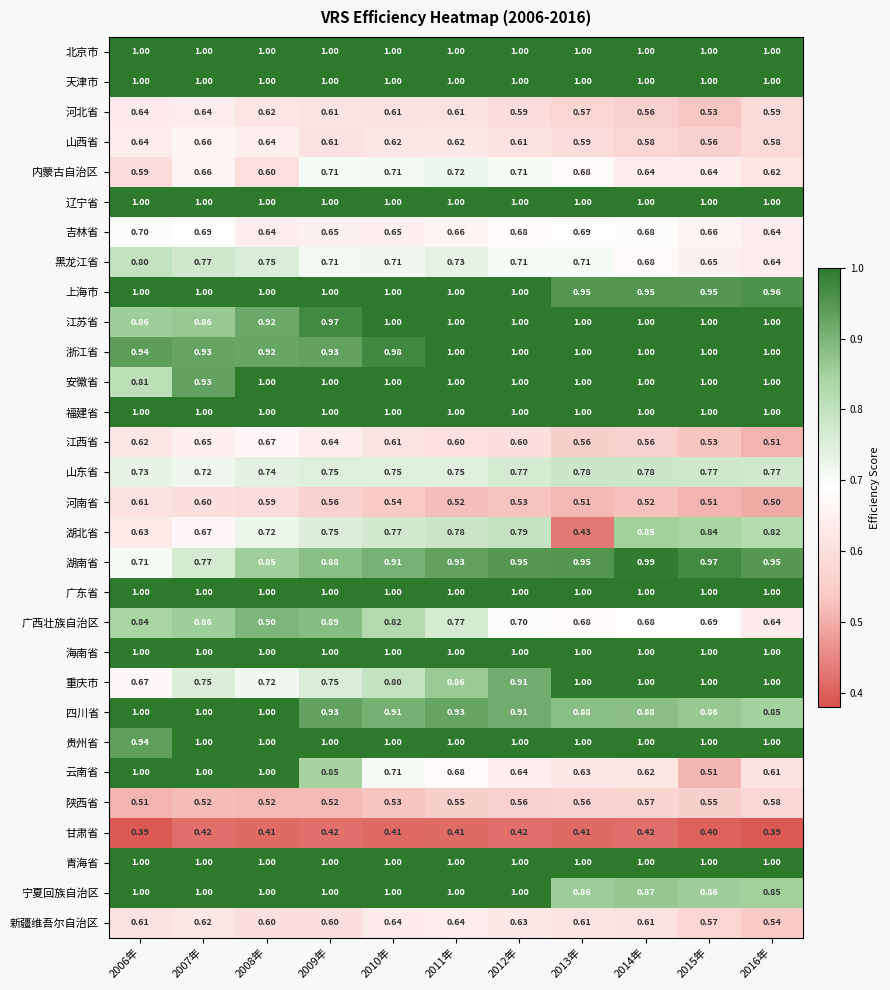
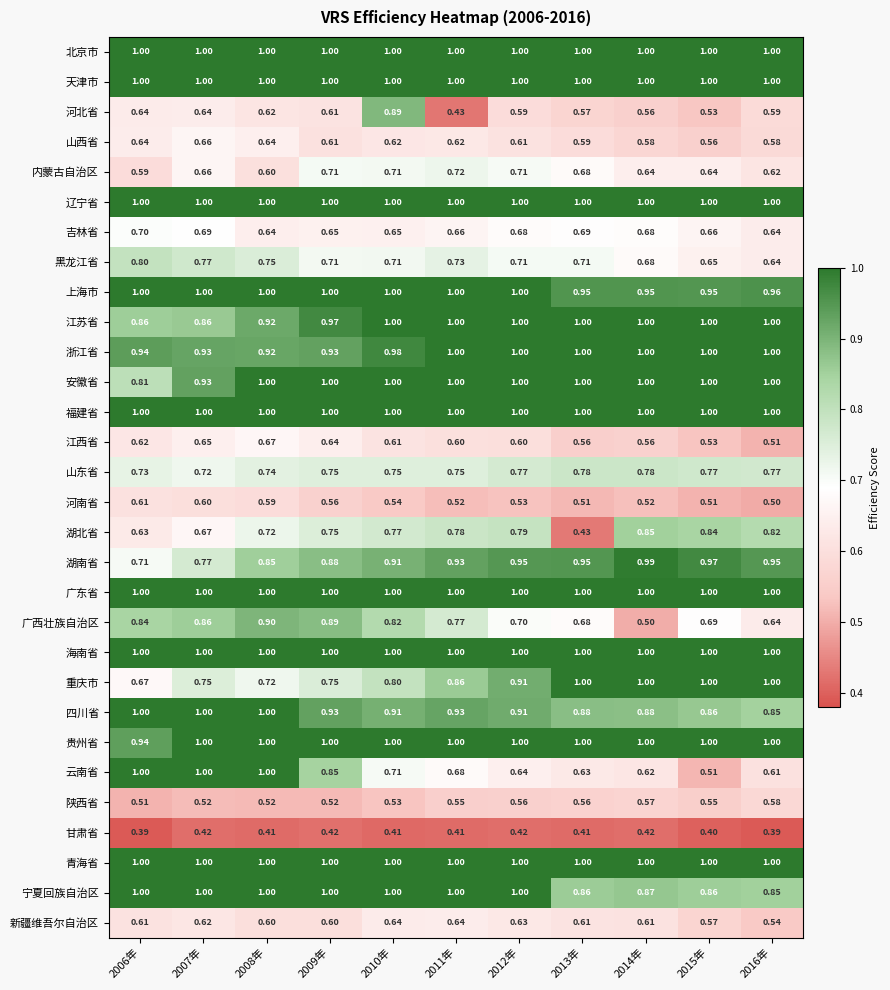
河北省, 2010年: 0.61 -> 0.89
河北省, 2011年: 0.61 -> 0.43
广西壮族自治区, 2014年: 0.68 -> 0.50
